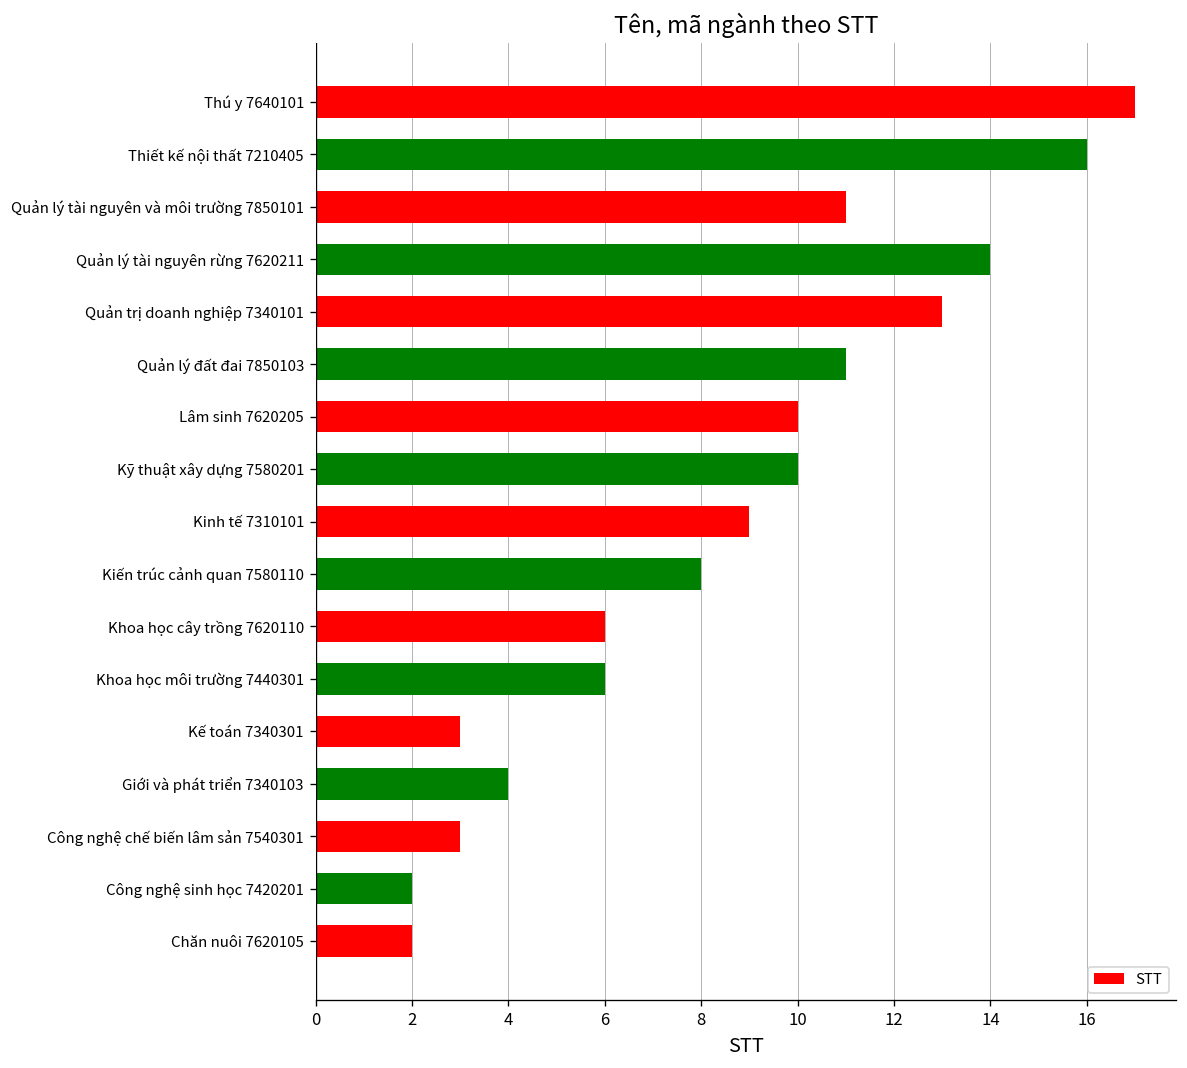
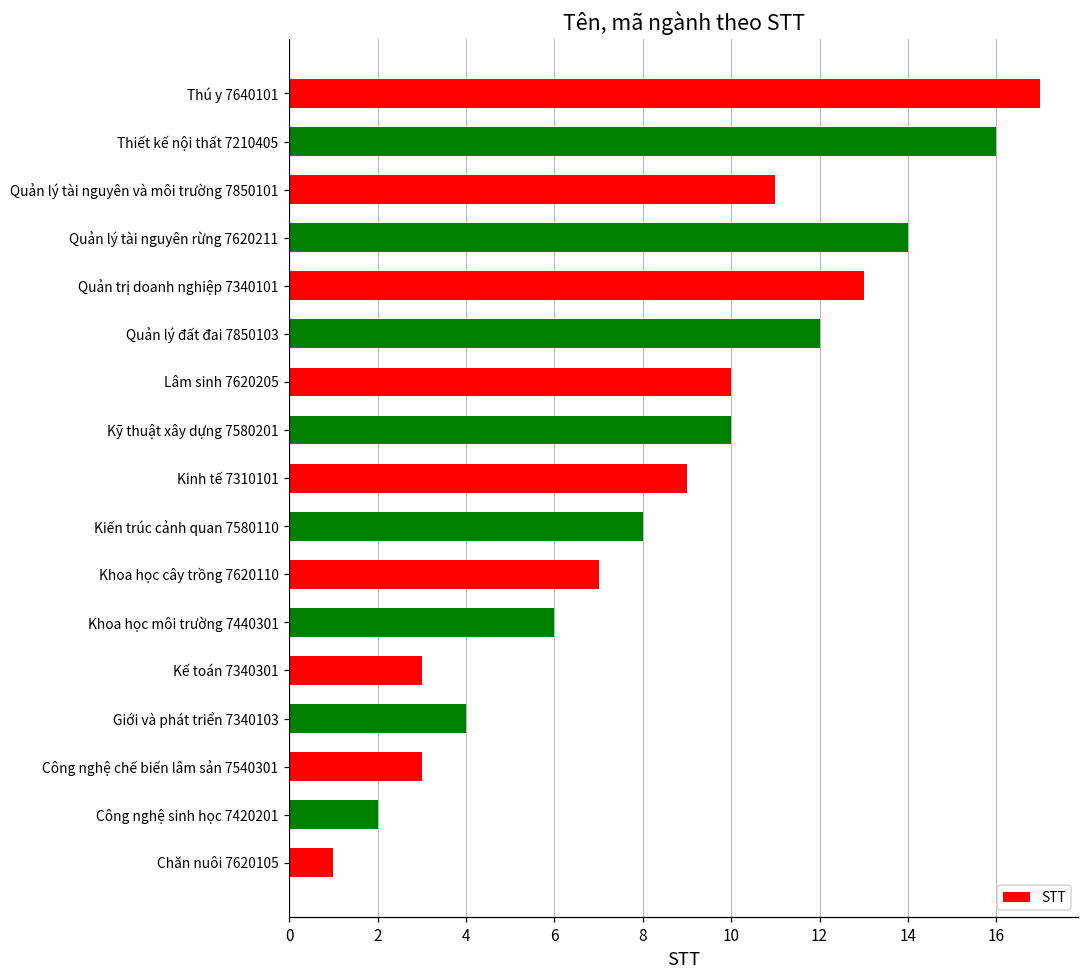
Quản lý đất đai 7850103: 11 -> 12
Khoa học cây trồng 7620110: 6 -> 7
Chăn nuôi 7620105: 2 -> 1
